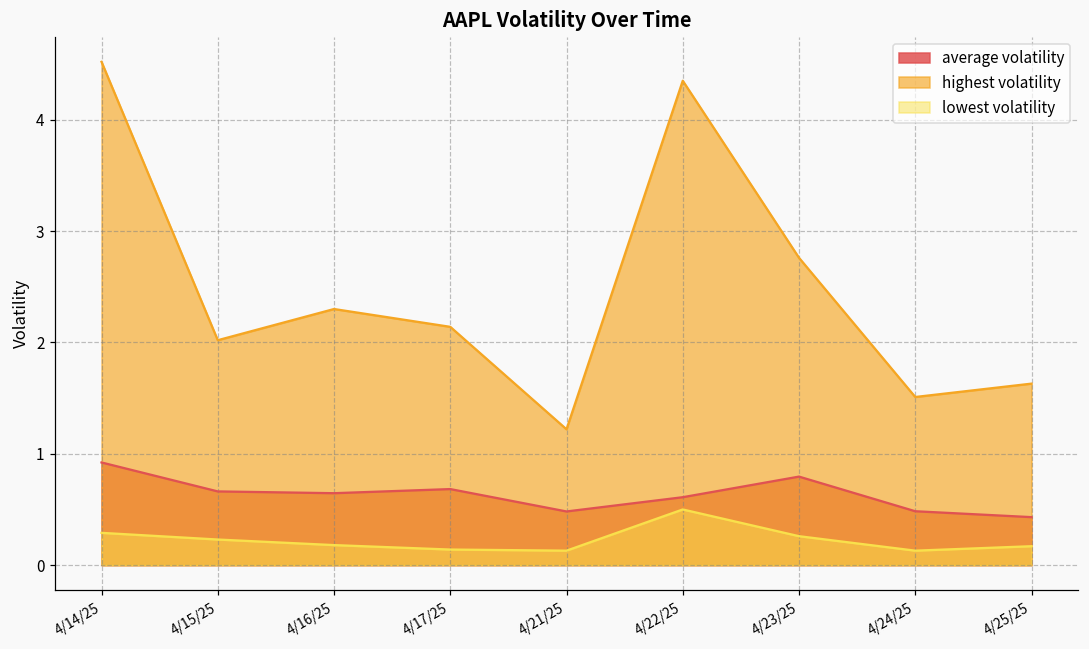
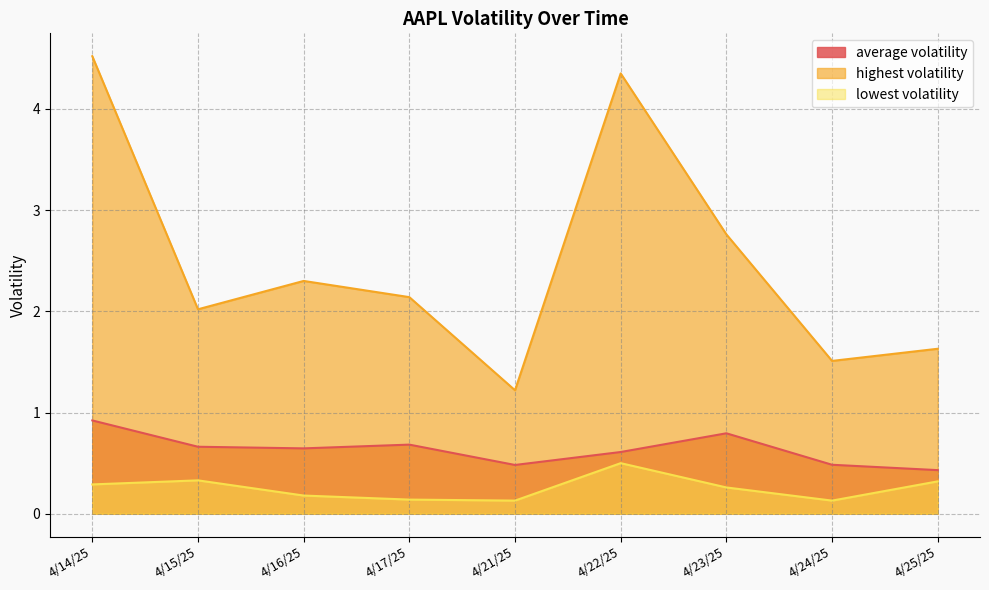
lowest volatility, 4/15/25: 0.23 -> 0.33
lowest volatility, 4/25/25: 0.17 -> 0.32
